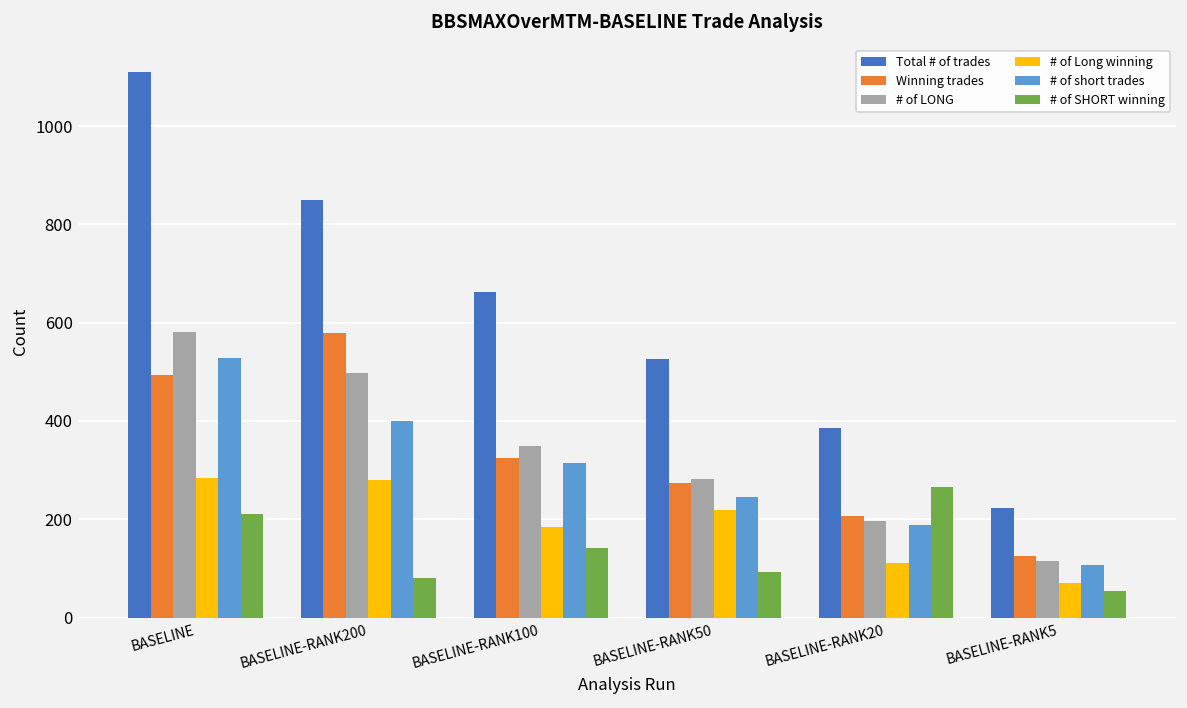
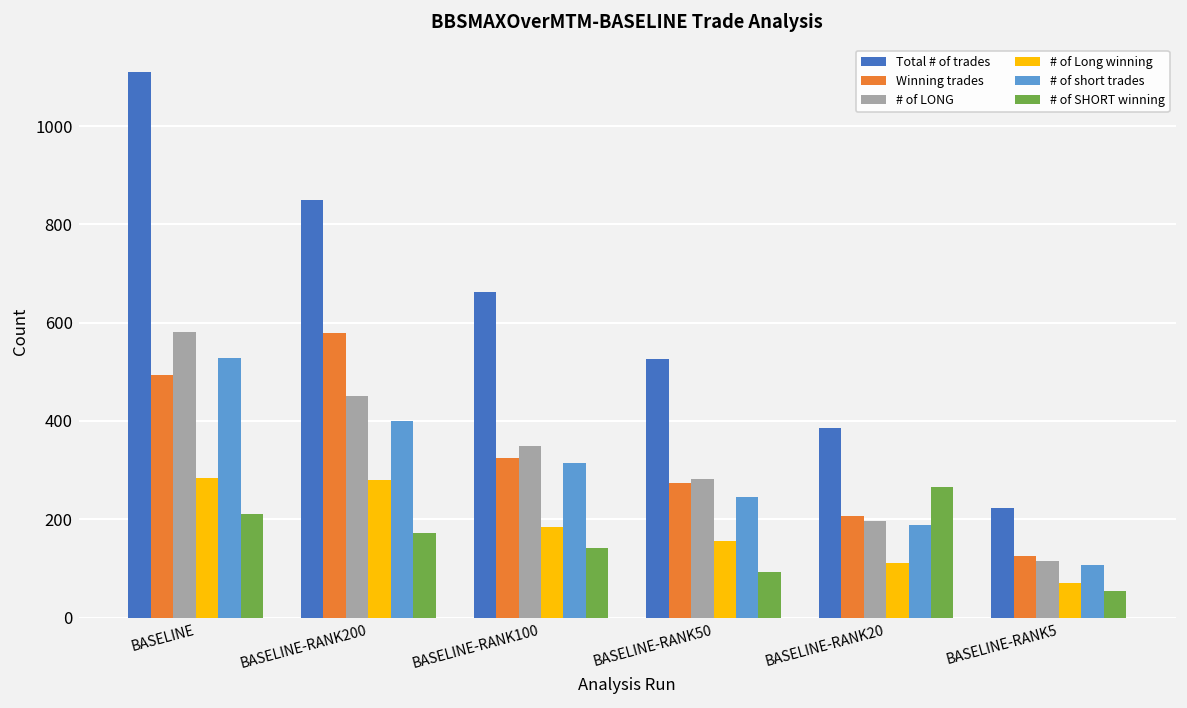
# of LONG, BASELINE-RANK200: 500 -> 450
# of SHORT winning, BASELINE-RANK200: 80 -> 170
# of Long winning, BASELINE-RANK50: 220 -> 160
